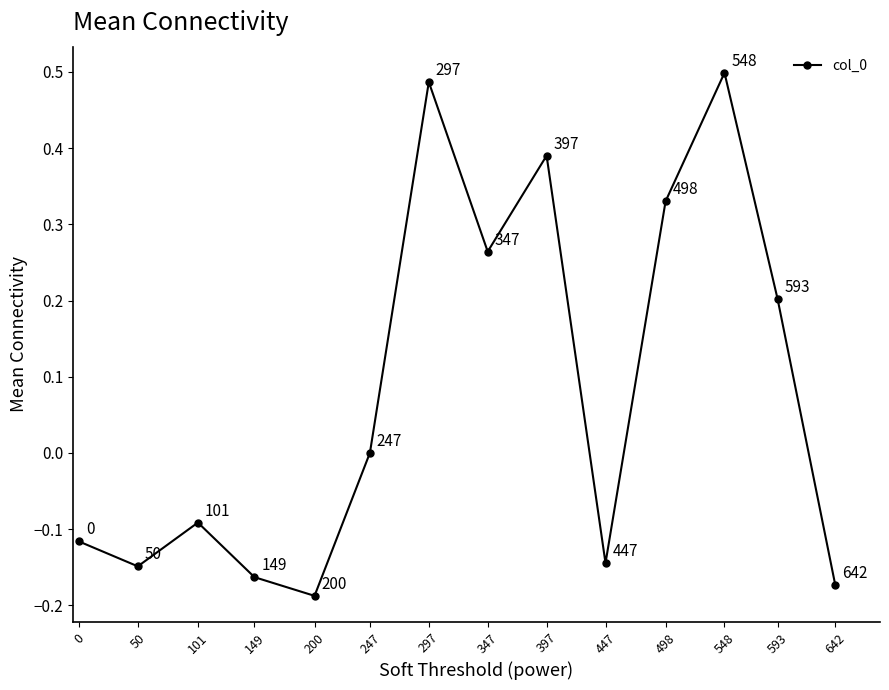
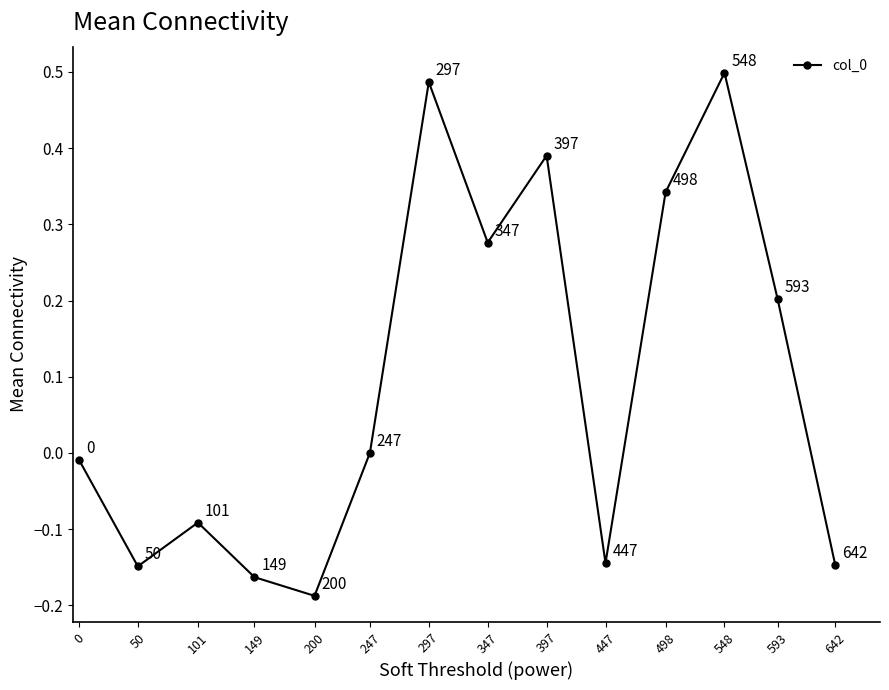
0: -0.12 -> -0.01
347: 0.26 -> 0.28
498: 0.33 -> 0.34
642: -0.17 -> -0.15
